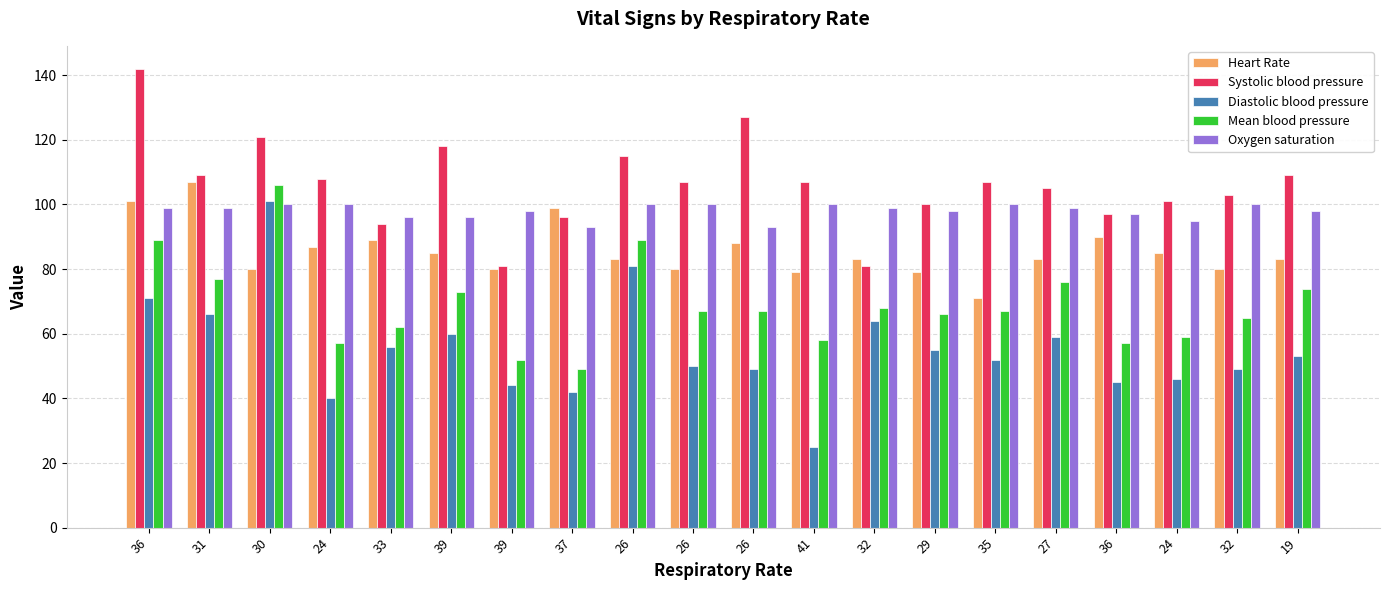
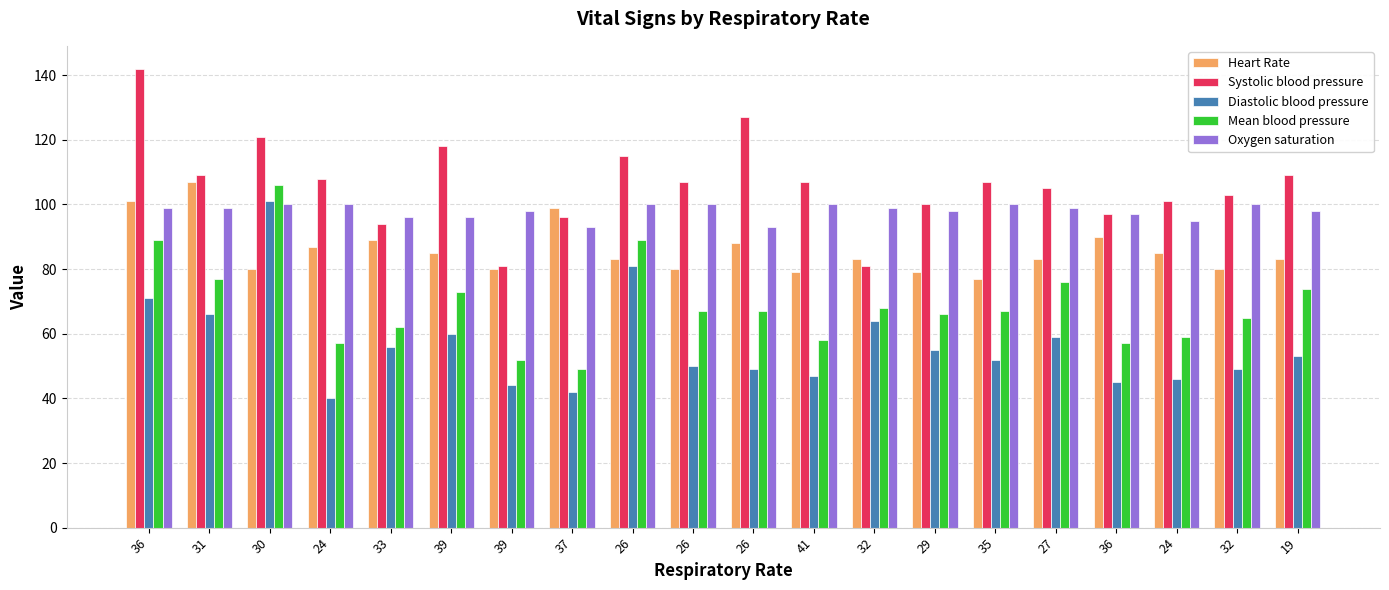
Diastolic blood pressure, 41: 25 -> 47
Heart Rate, 35: 71 -> 77
